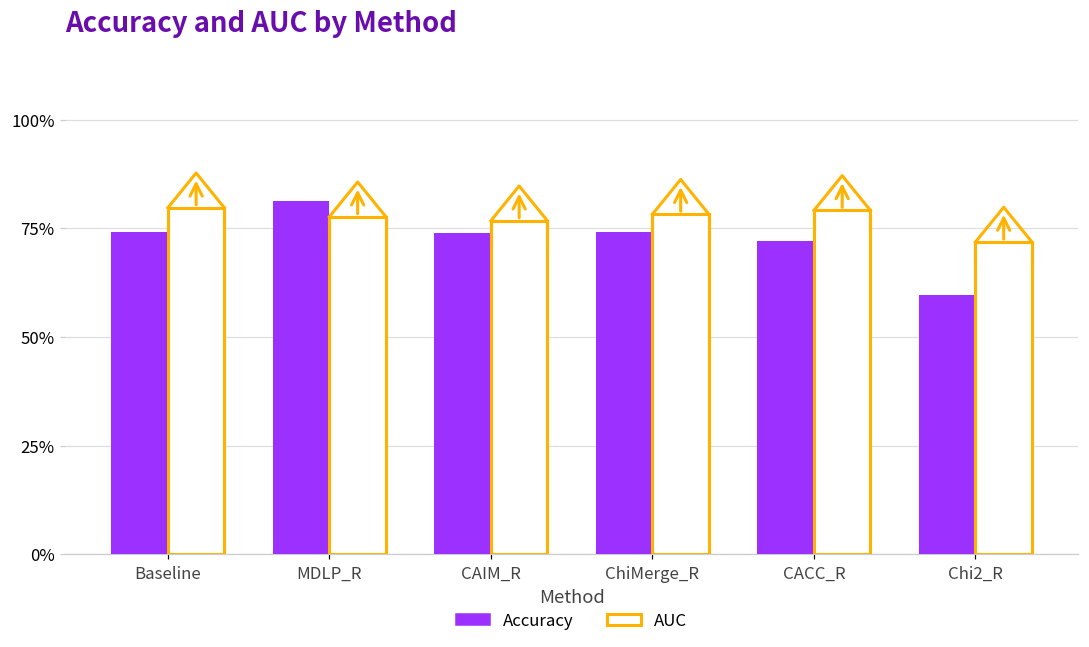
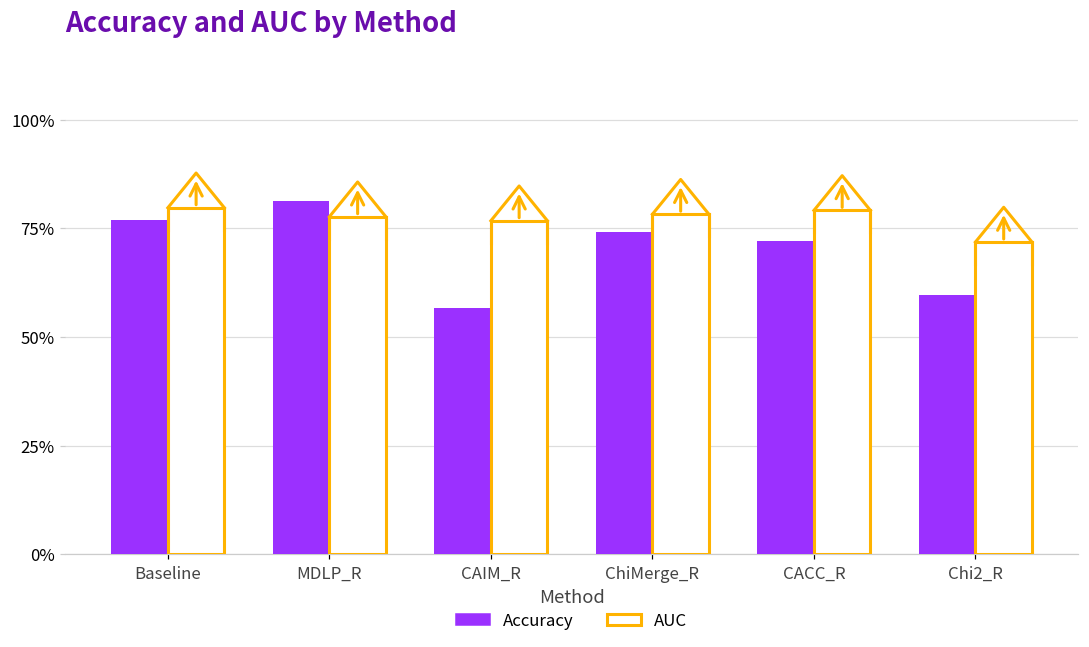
Accuracy, Baseline: 74% -> 77%
Accuracy, CAIM_R: 74% -> 57%
